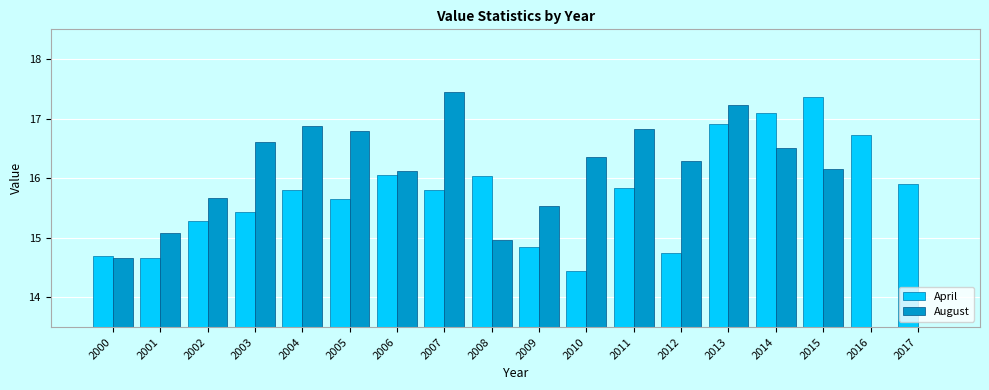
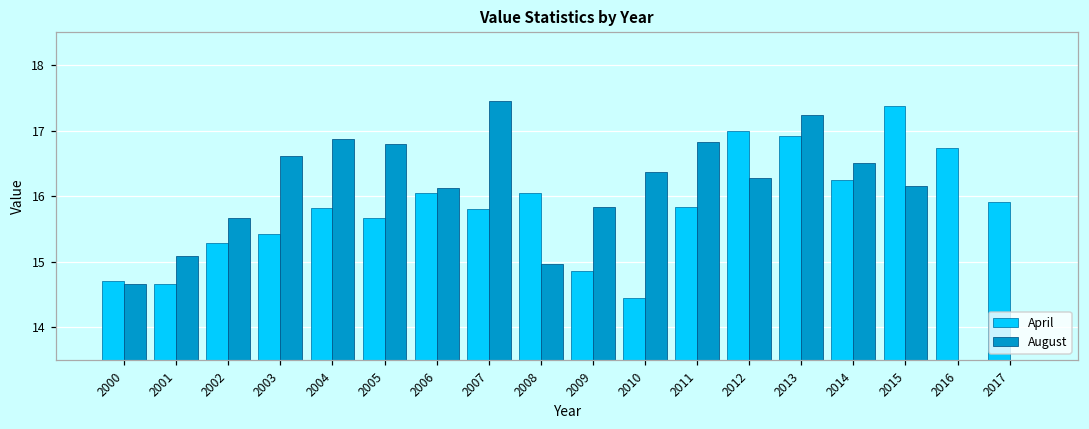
August, 2009: 15.5 -> 15.8
April, 2012: 14.7 -> 17.0
April, 2014: 17.1 -> 16.3
